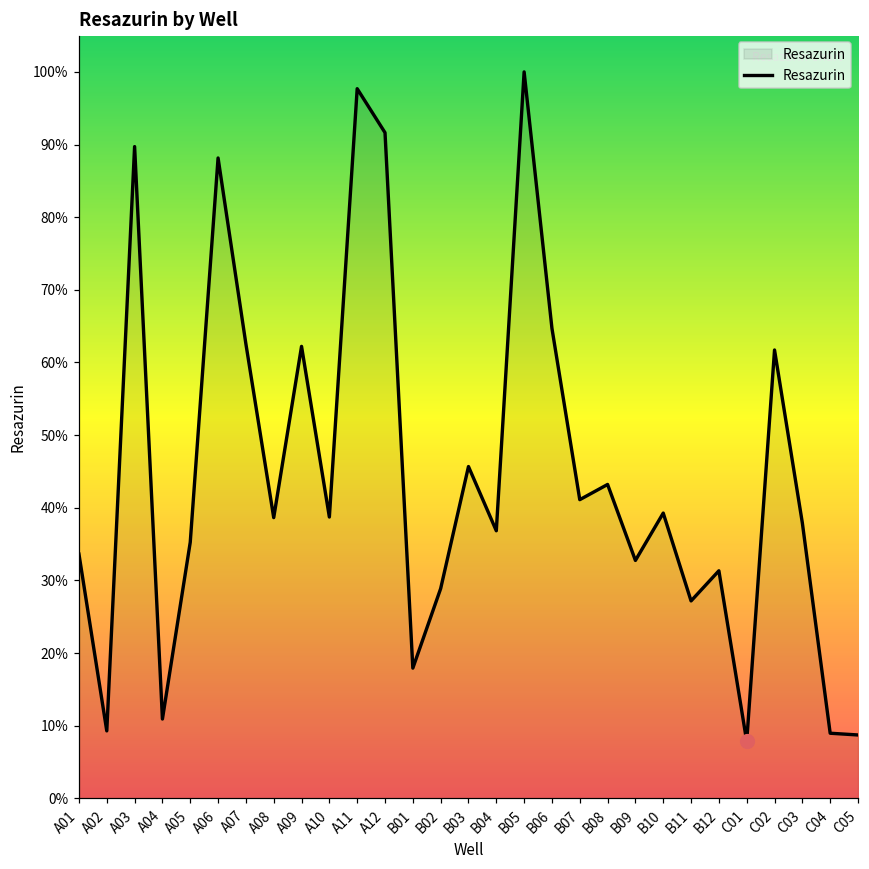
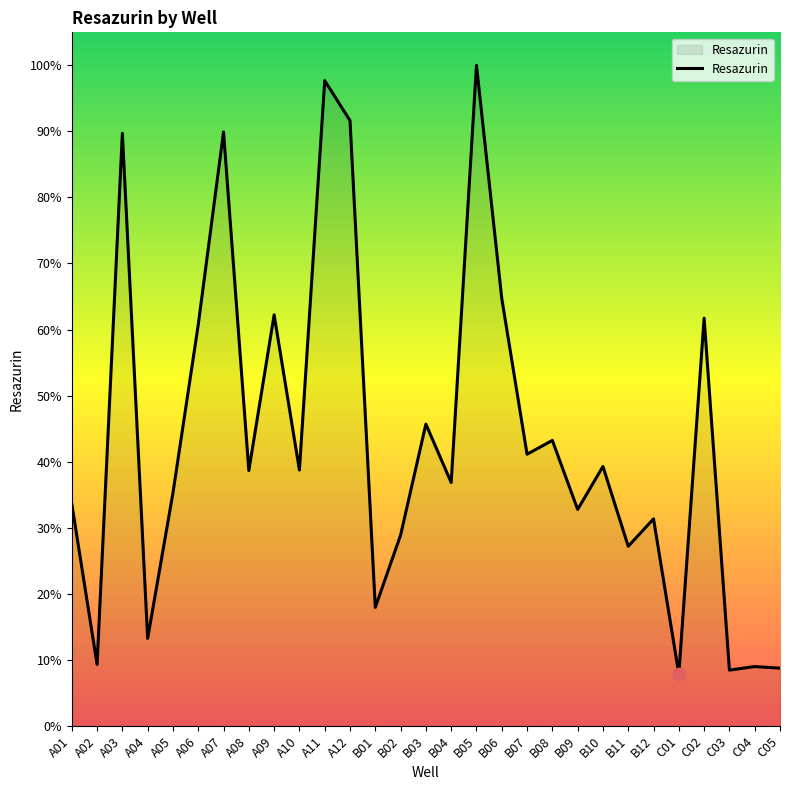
Resazurin, A04: 11% -> 13%
Resazurin, A06: 88% -> 61%
Resazurin, A07: 63% -> 90%
Resazurin, C03: 38% -> 8%
